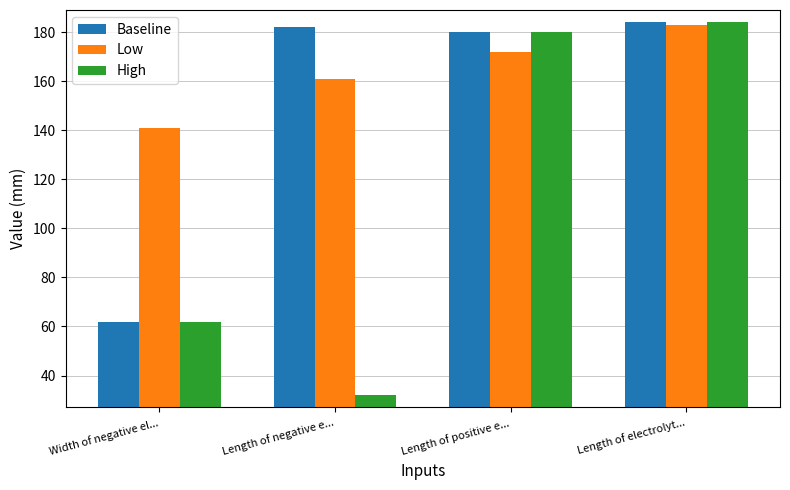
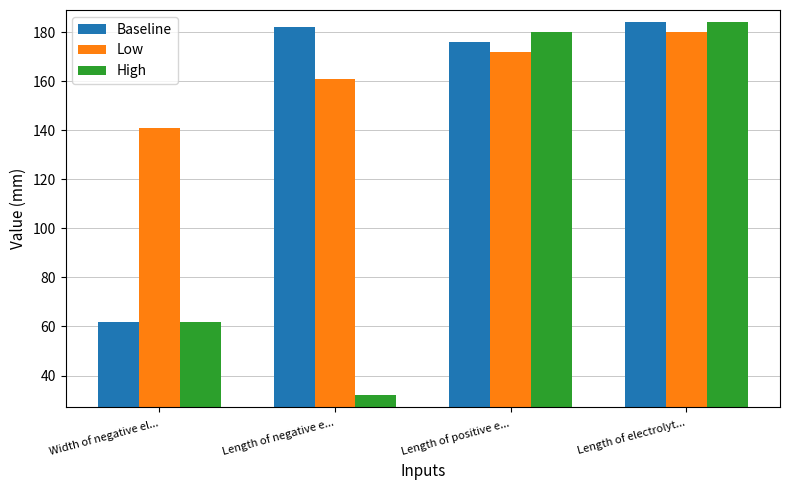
Baseline, Length of positive e...: 180 -> 176
Low, Length of electrolyt...: 183 -> 180
